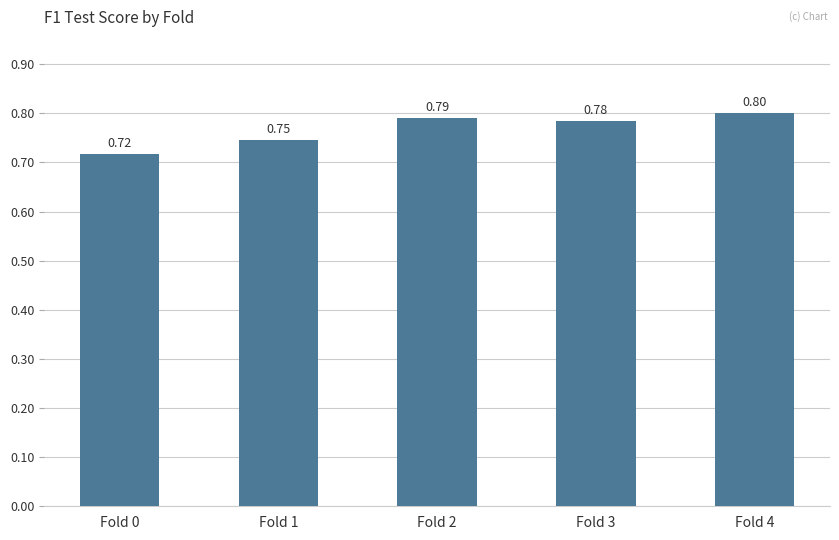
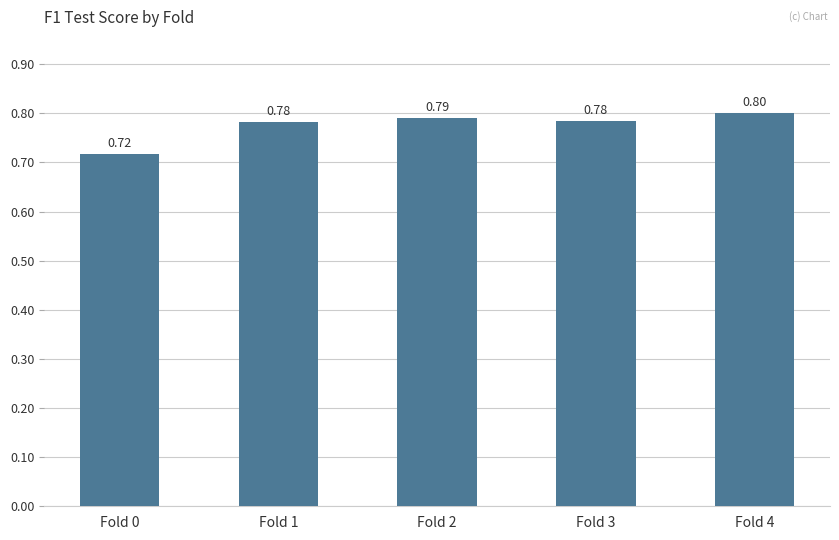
Fold 1: 0.75 -> 0.78
